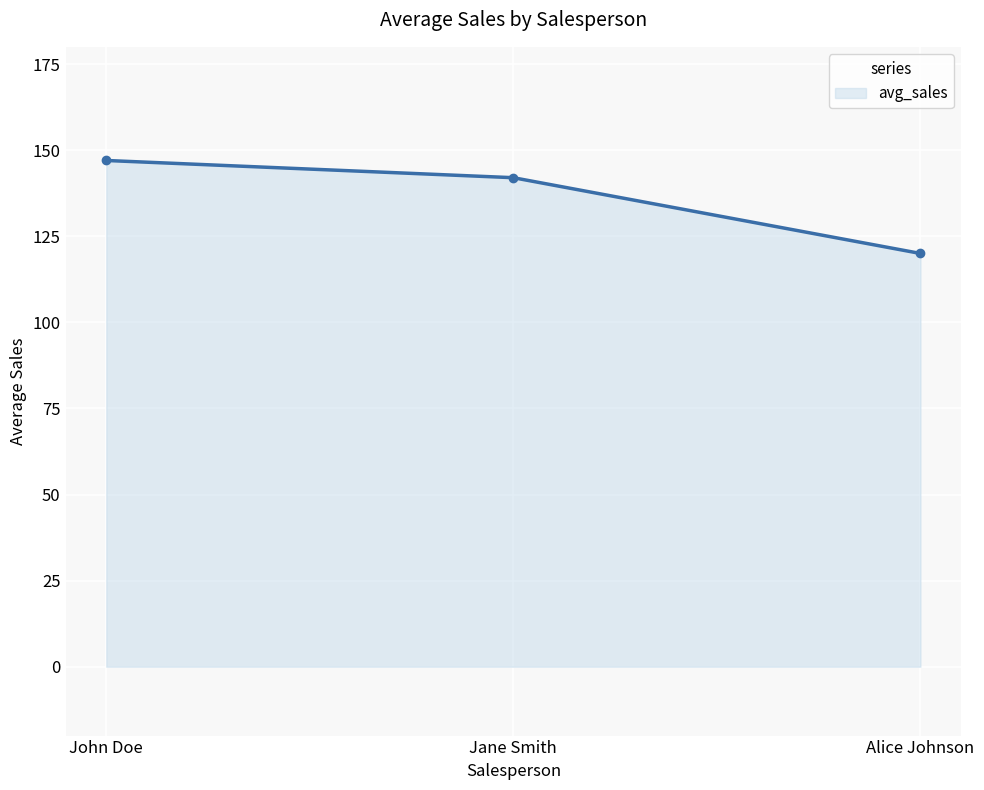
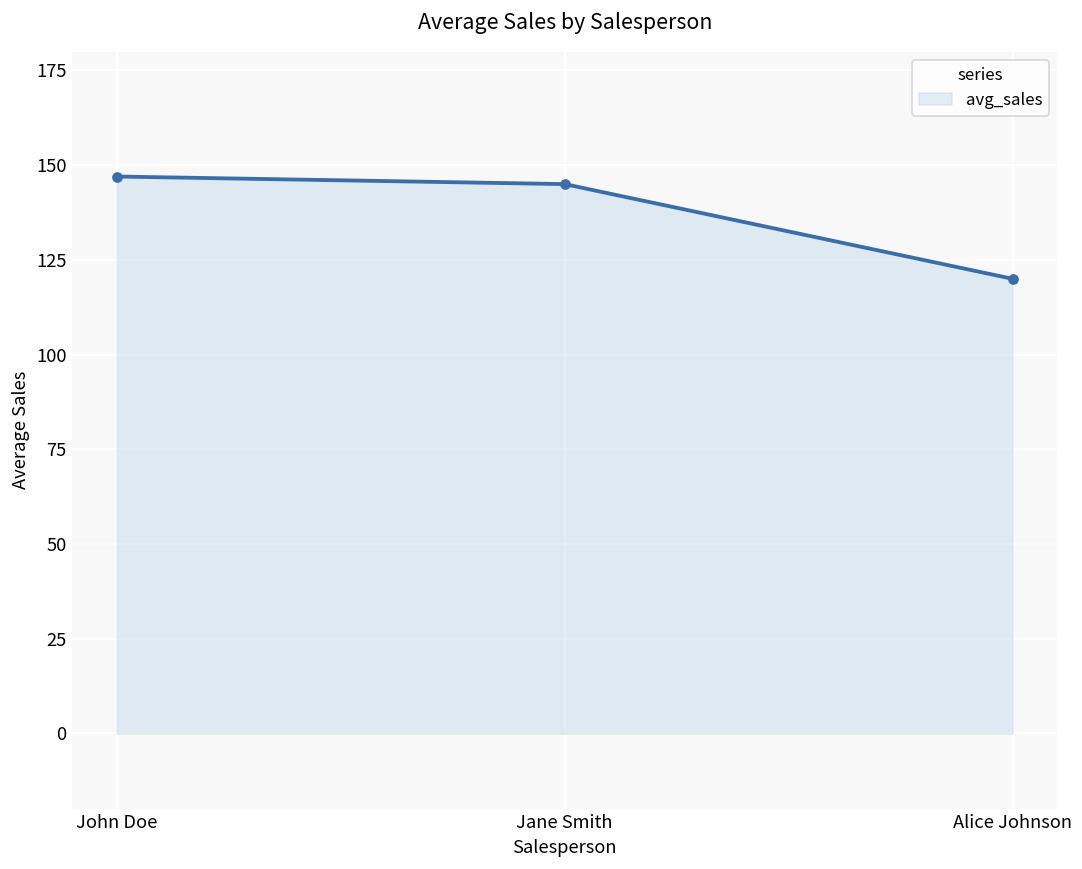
Jane Smith: 142 -> 145
